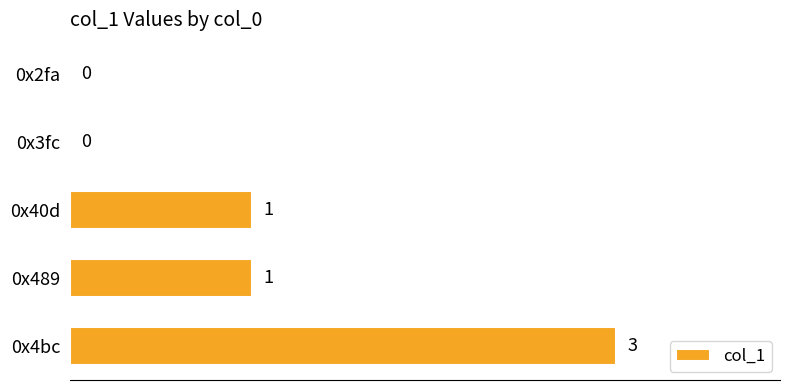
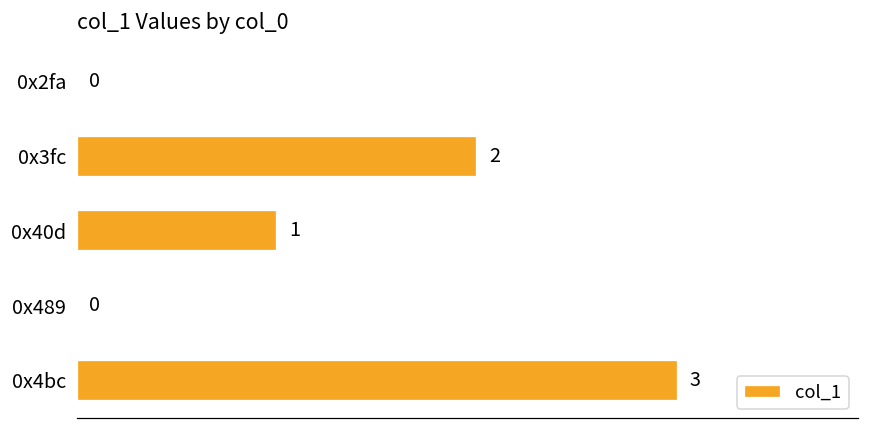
0x3fc: 0 -> 2
0x489: 1 -> 0
